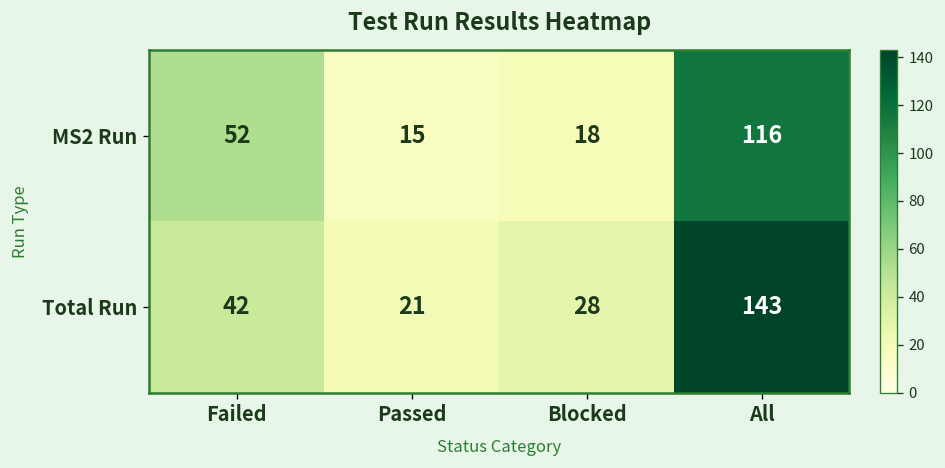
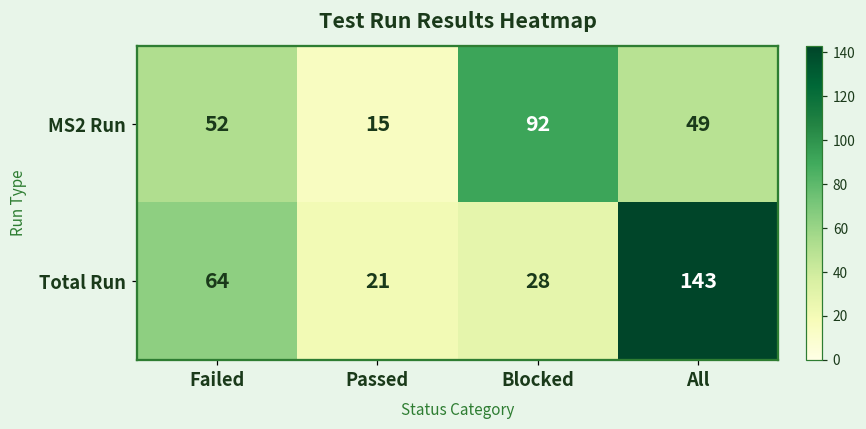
MS2 Run, Blocked: 18 -> 92
MS2 Run, All: 116 -> 49
Total Run, Failed: 42 -> 64
